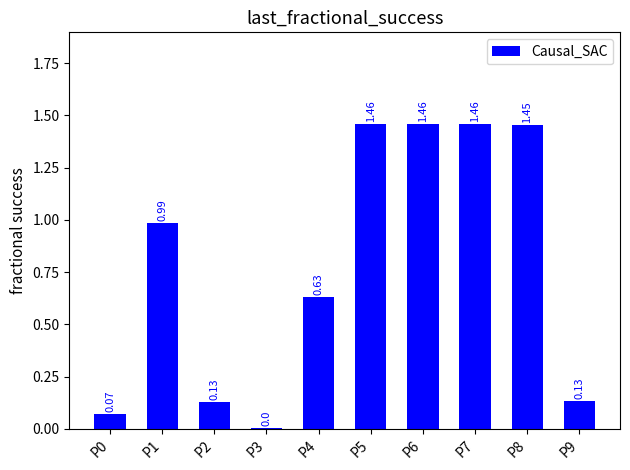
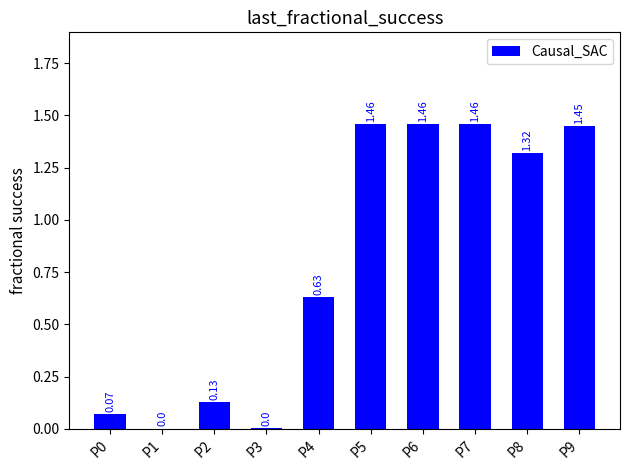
P1: 0.99 -> 0.0
P8: 1.45 -> 1.32
P9: 0.13 -> 1.45
